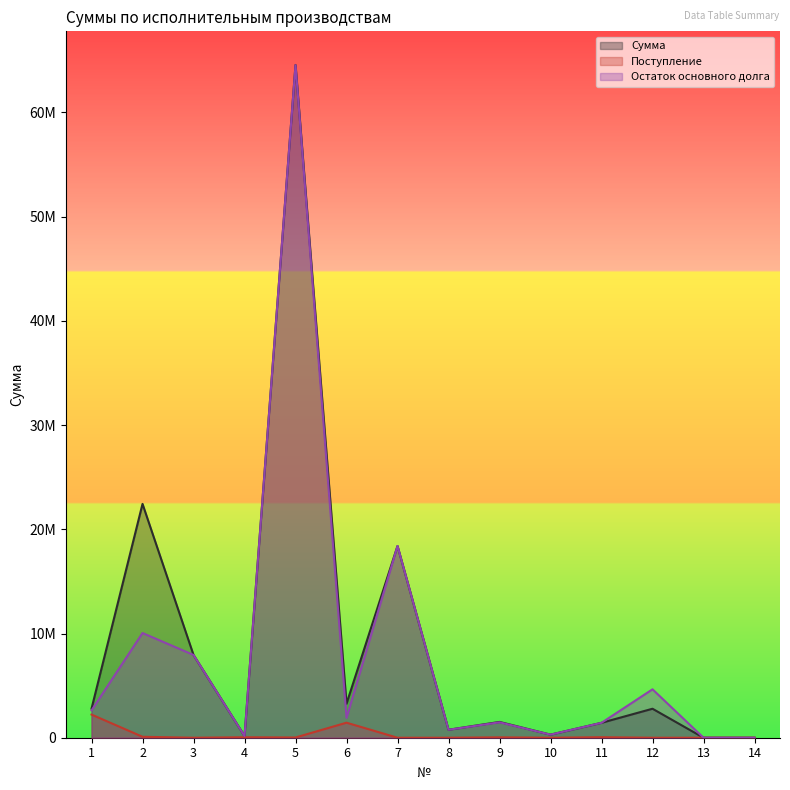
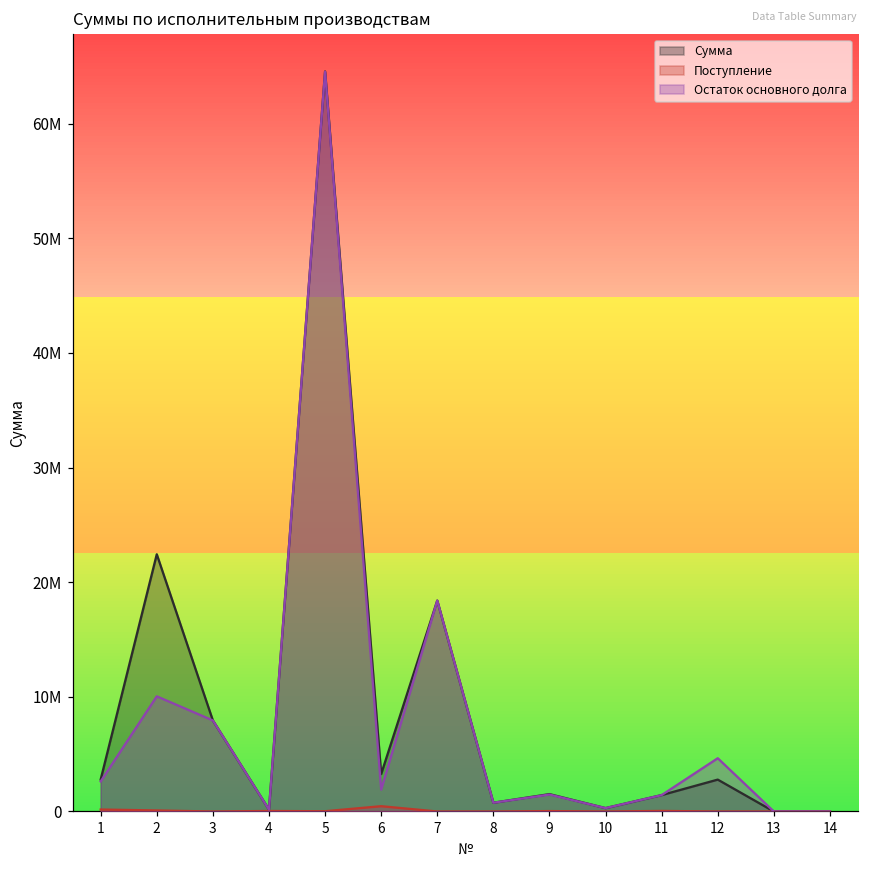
Поступление, 1: 2200000 -> 200000
Поступление, 6: 1400000 -> 500000
